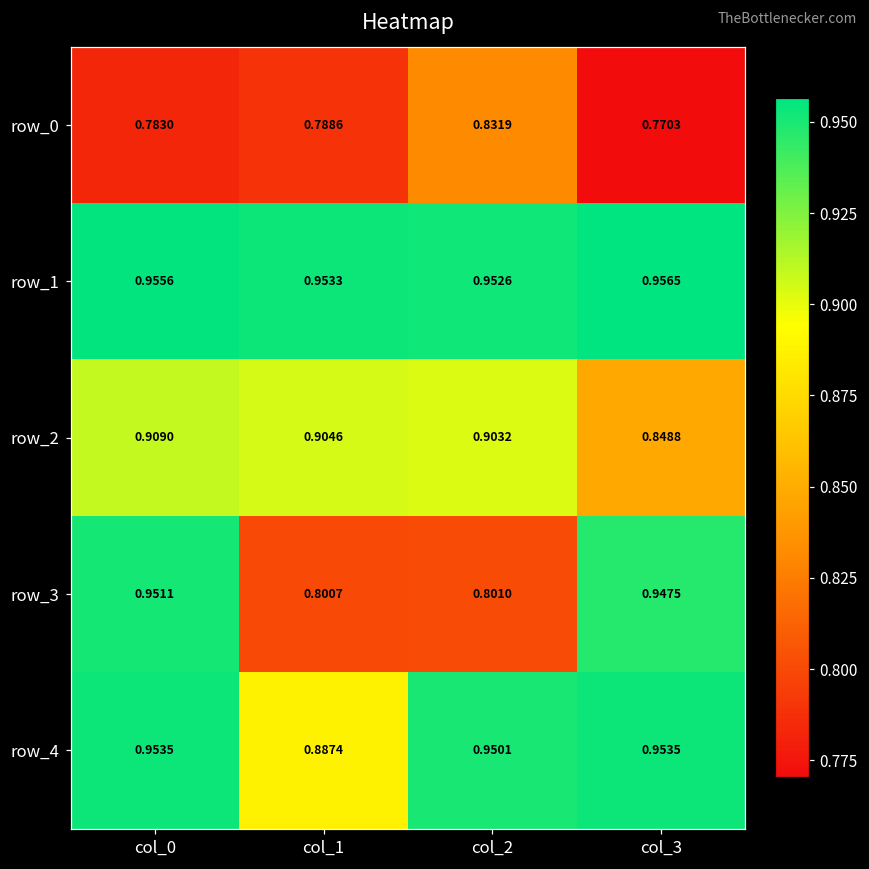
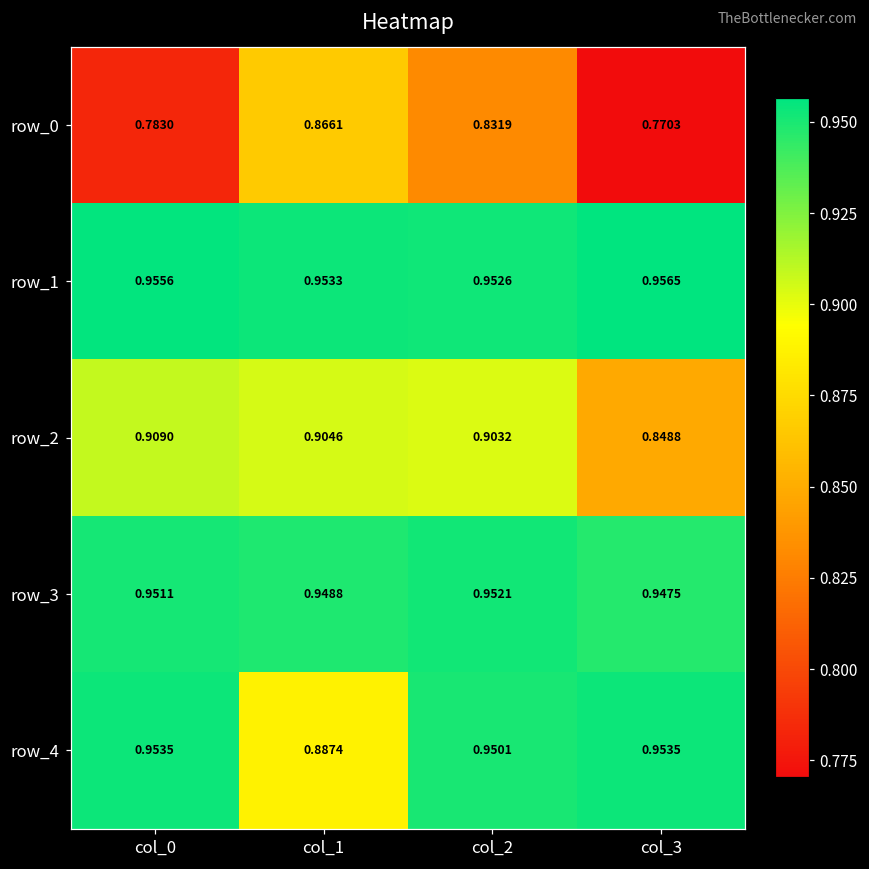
row_0, col_1: 0.7886 -> 0.8661
row_3, col_1: 0.8007 -> 0.9488
row_3, col_2: 0.8010 -> 0.9521
